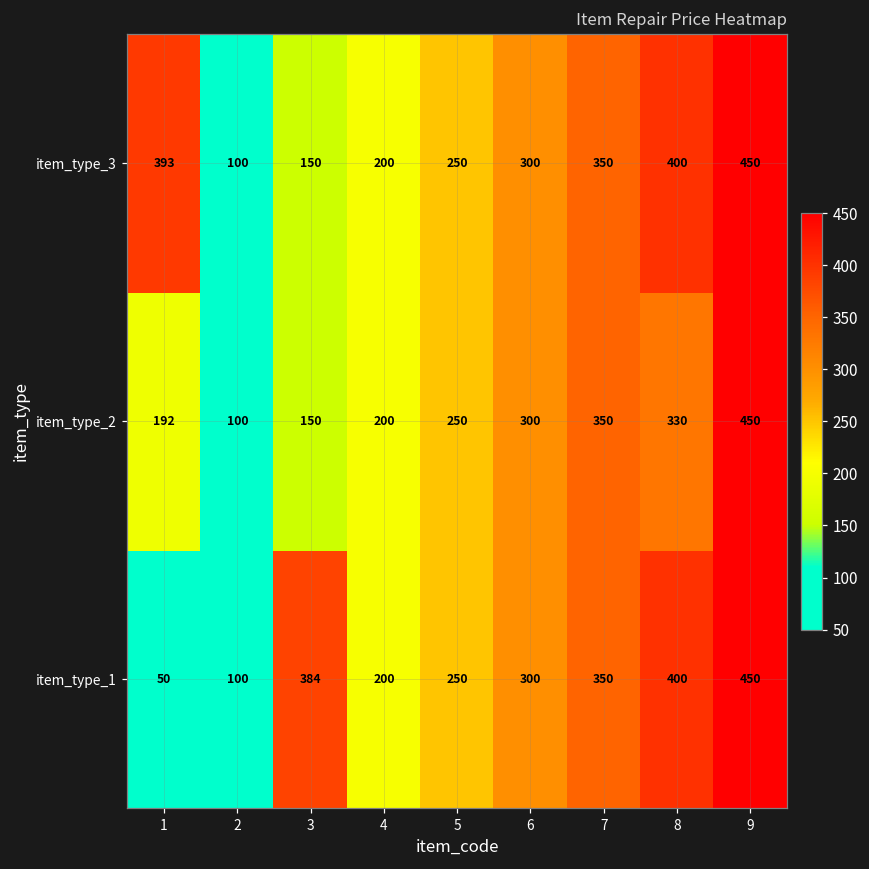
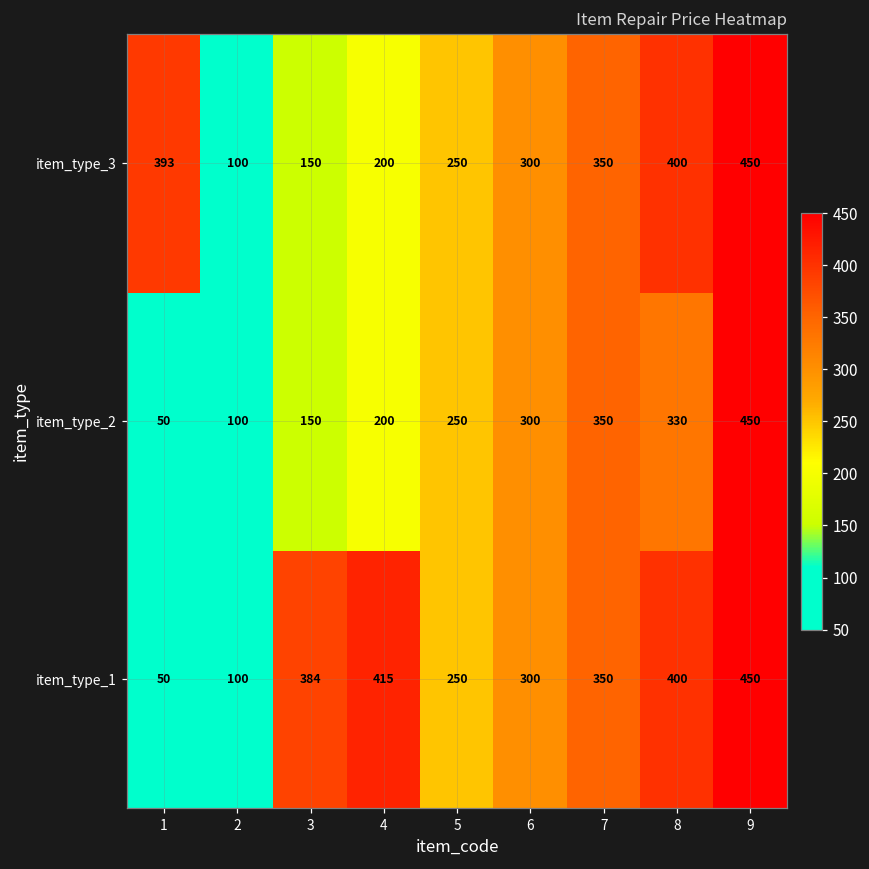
item_type_2, 1: 192 -> 50
item_type_1, 4: 200 -> 415
